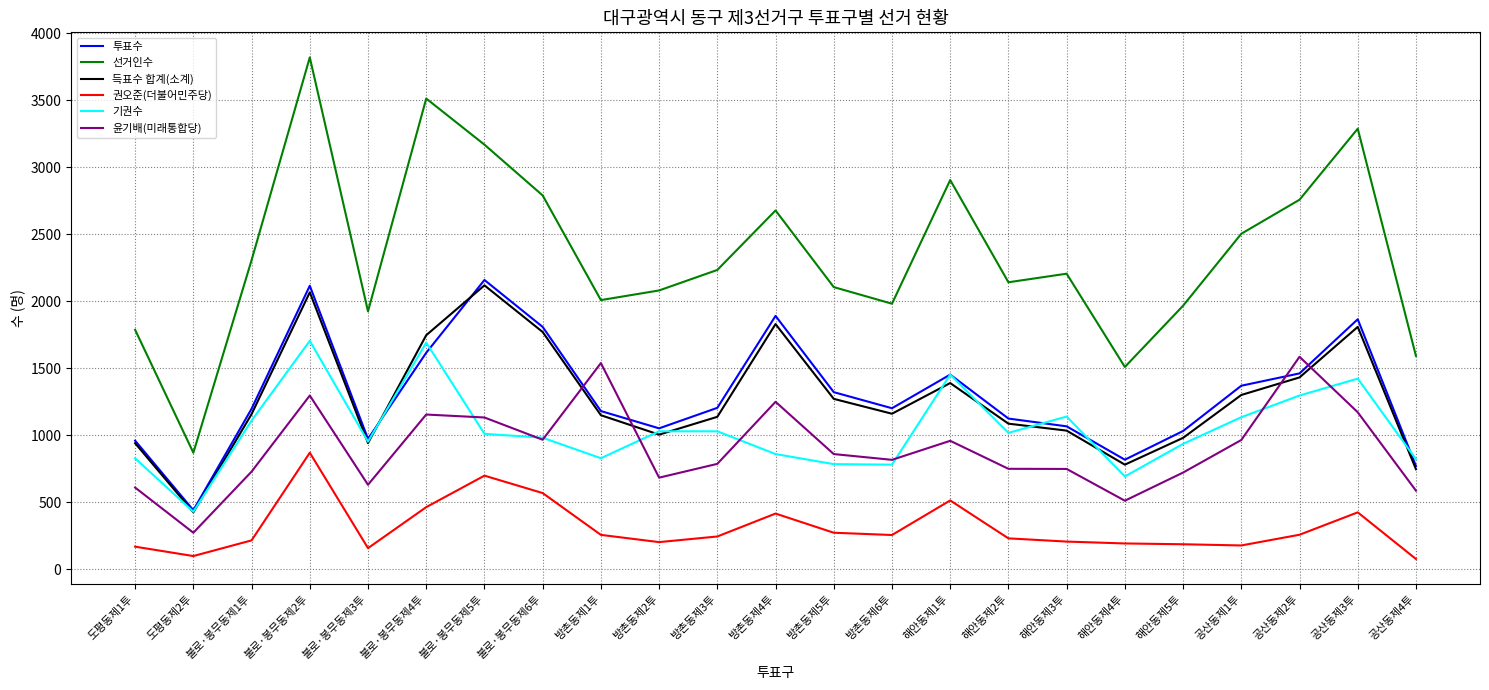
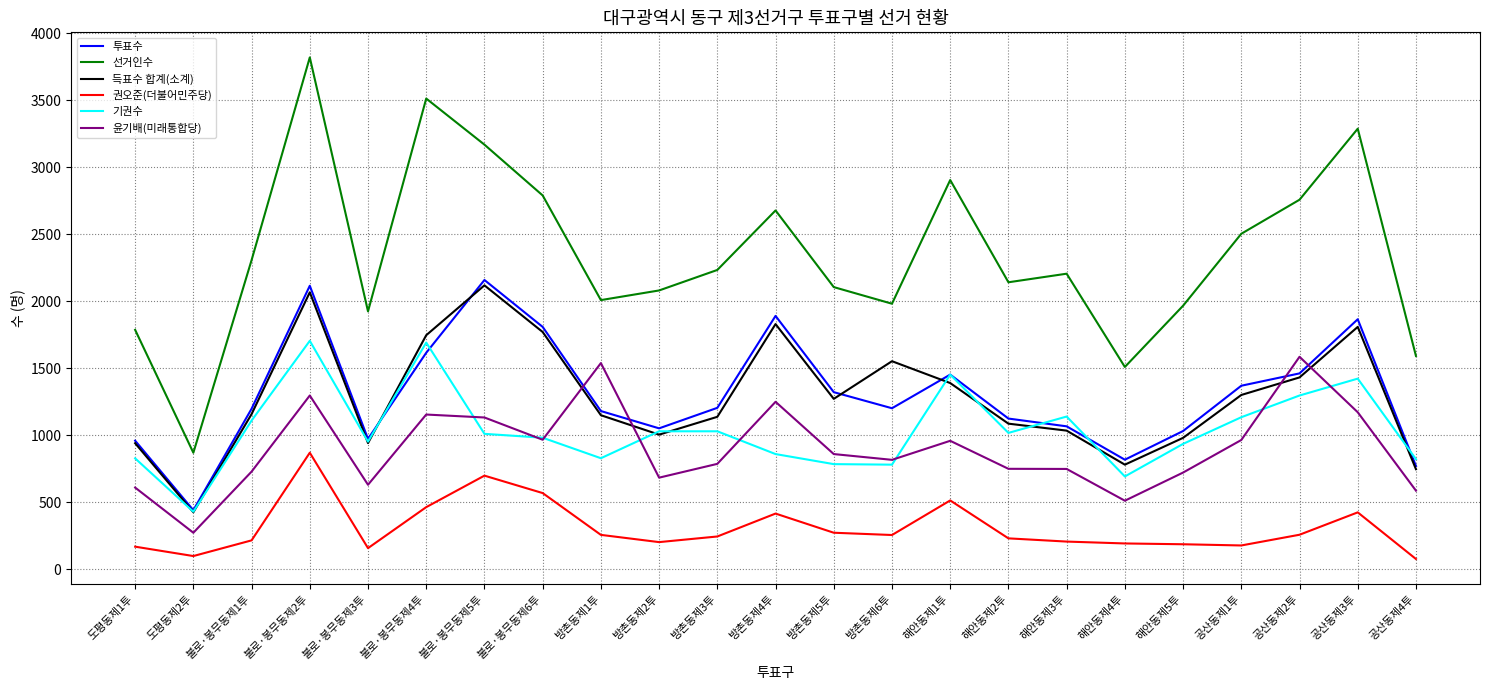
득표수 합계(소계), 방촌동제6투: 1160 -> 1550
